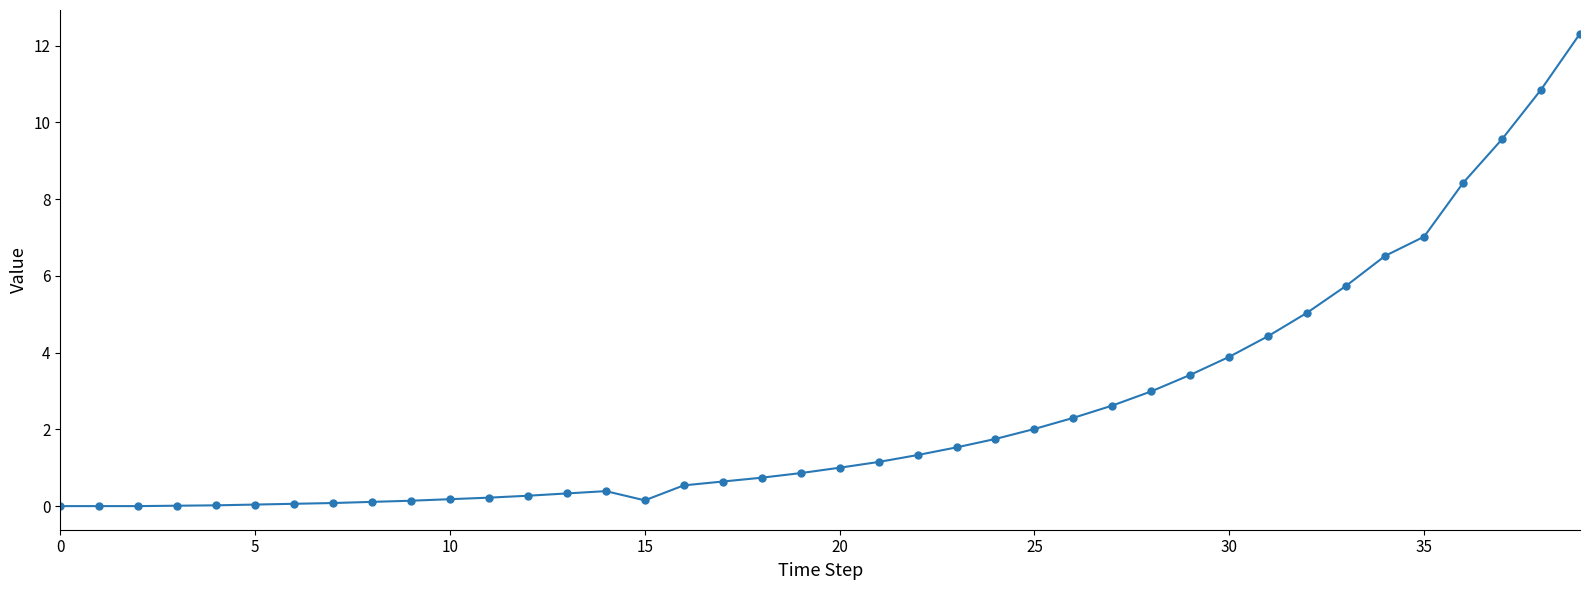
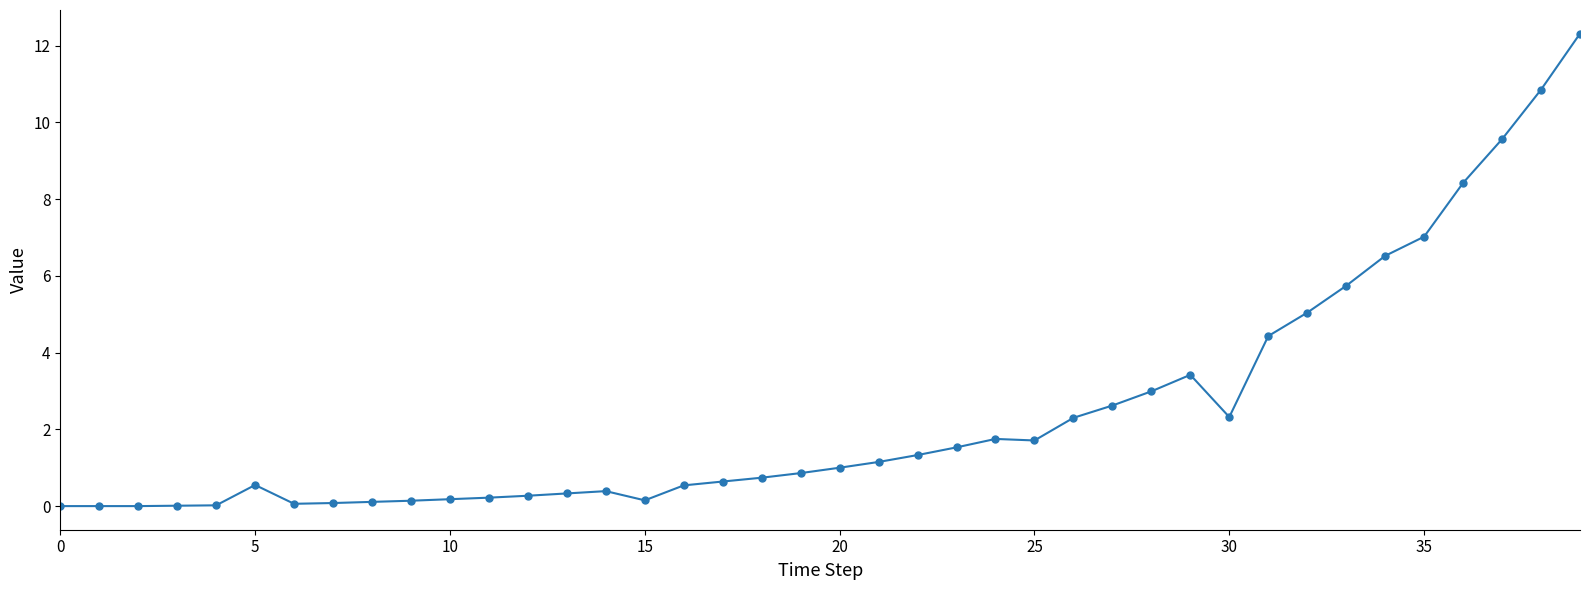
5: 0.0 -> 0.6
25: 2.0 -> 1.7
30: 3.9 -> 2.3
